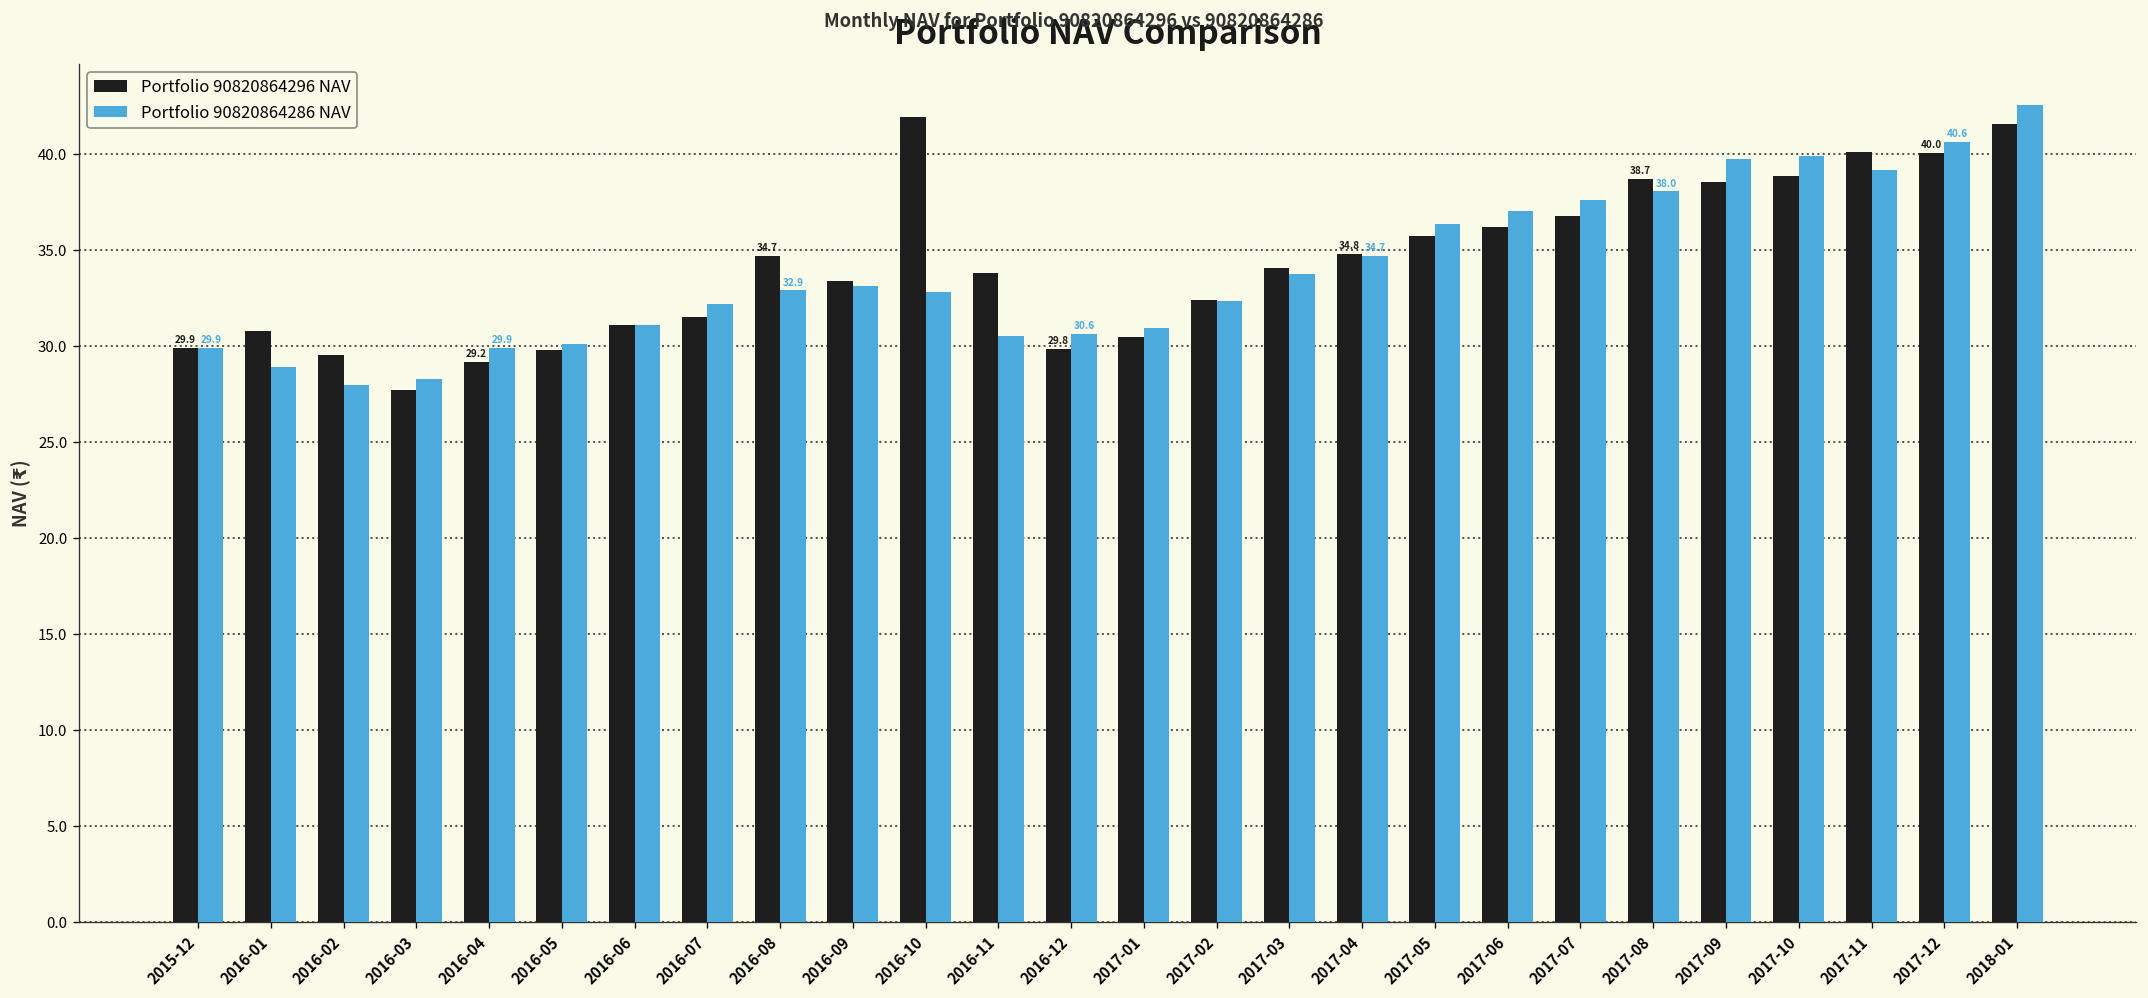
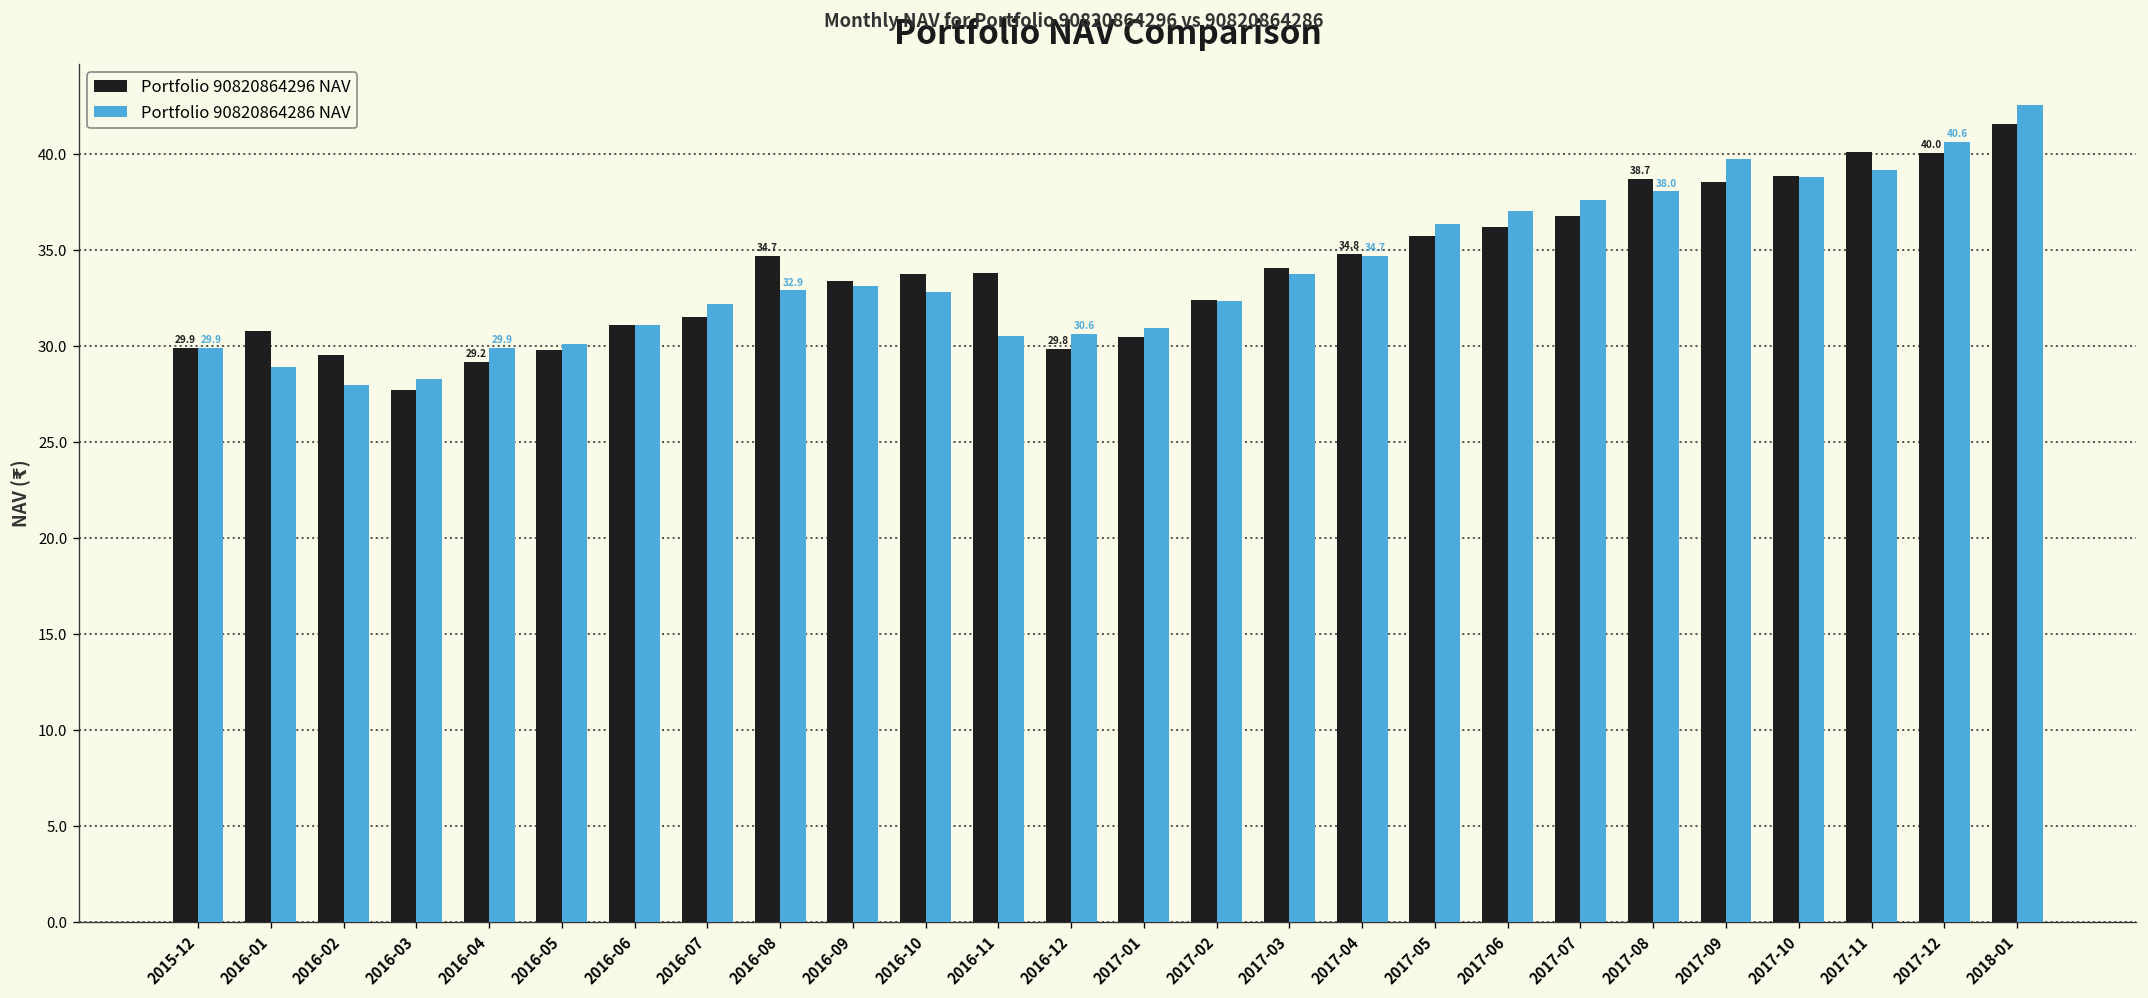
Portfolio 90820864296 NAV, 2016-10: 41.9 -> 33.7
Portfolio 90820864286 NAV, 2017-10: 39.9 -> 38.8
